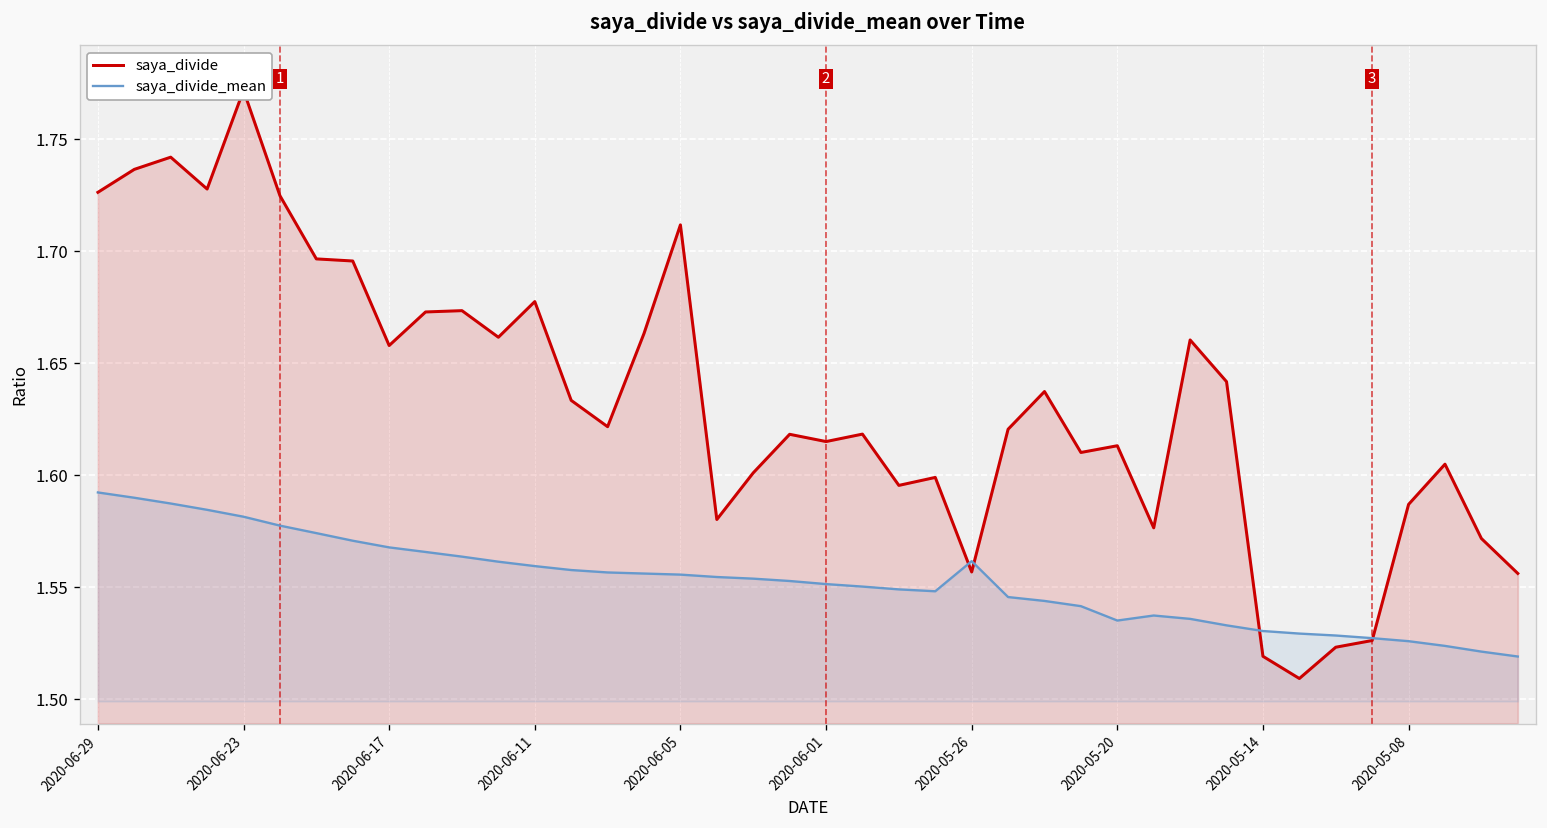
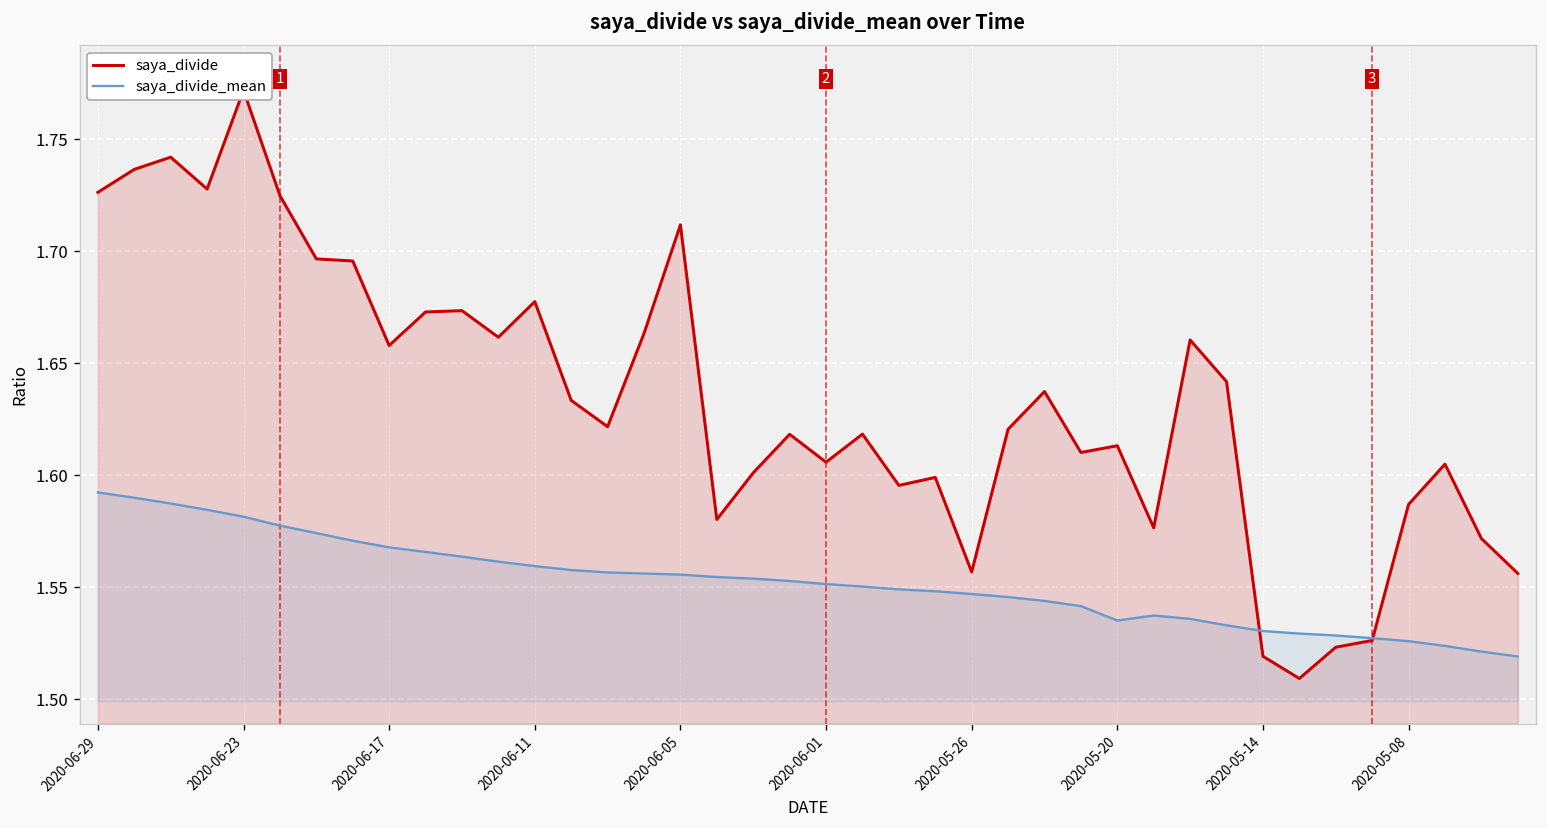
saya_divide, 2020-06-01: 1.615 -> 1.606
saya_divide_mean, 2020-05-26: 1.562 -> 1.547
